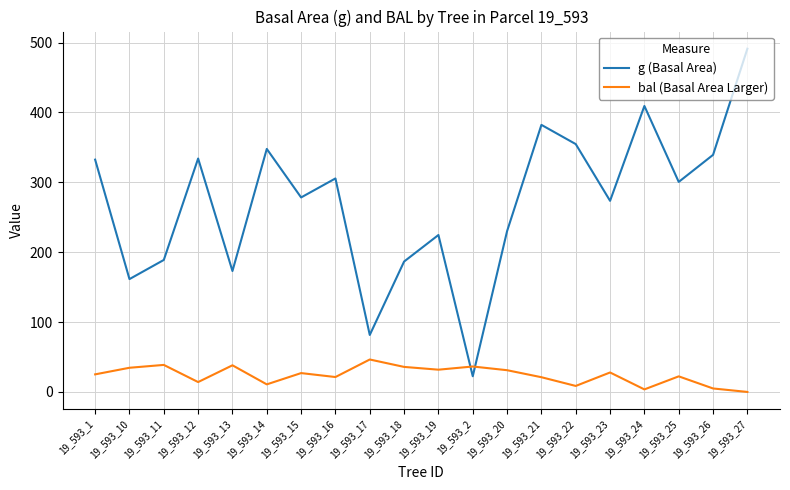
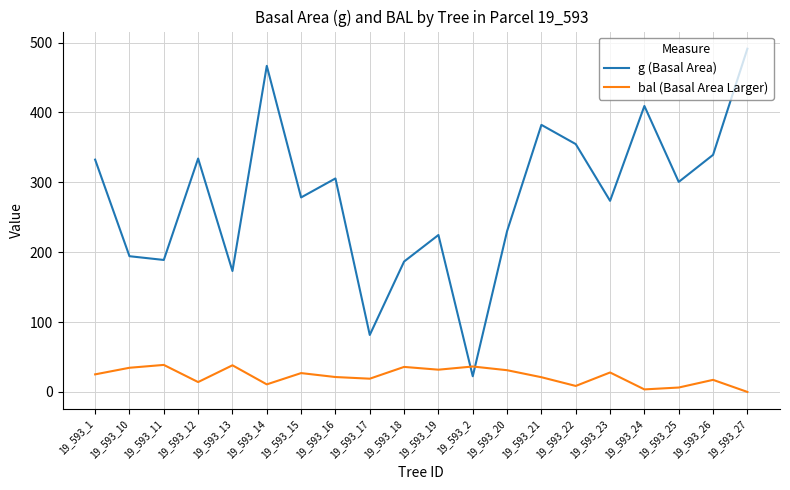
g (Basal Area), 19_593_10: 160 -> 190
g (Basal Area), 19_593_14: 350 -> 470
bal (Basal Area Larger), 19_593_17: 50 -> 20
bal (Basal Area Larger), 19_593_25: 20 -> 10
bal (Basal Area Larger), 19_593_26: 0 -> 20
